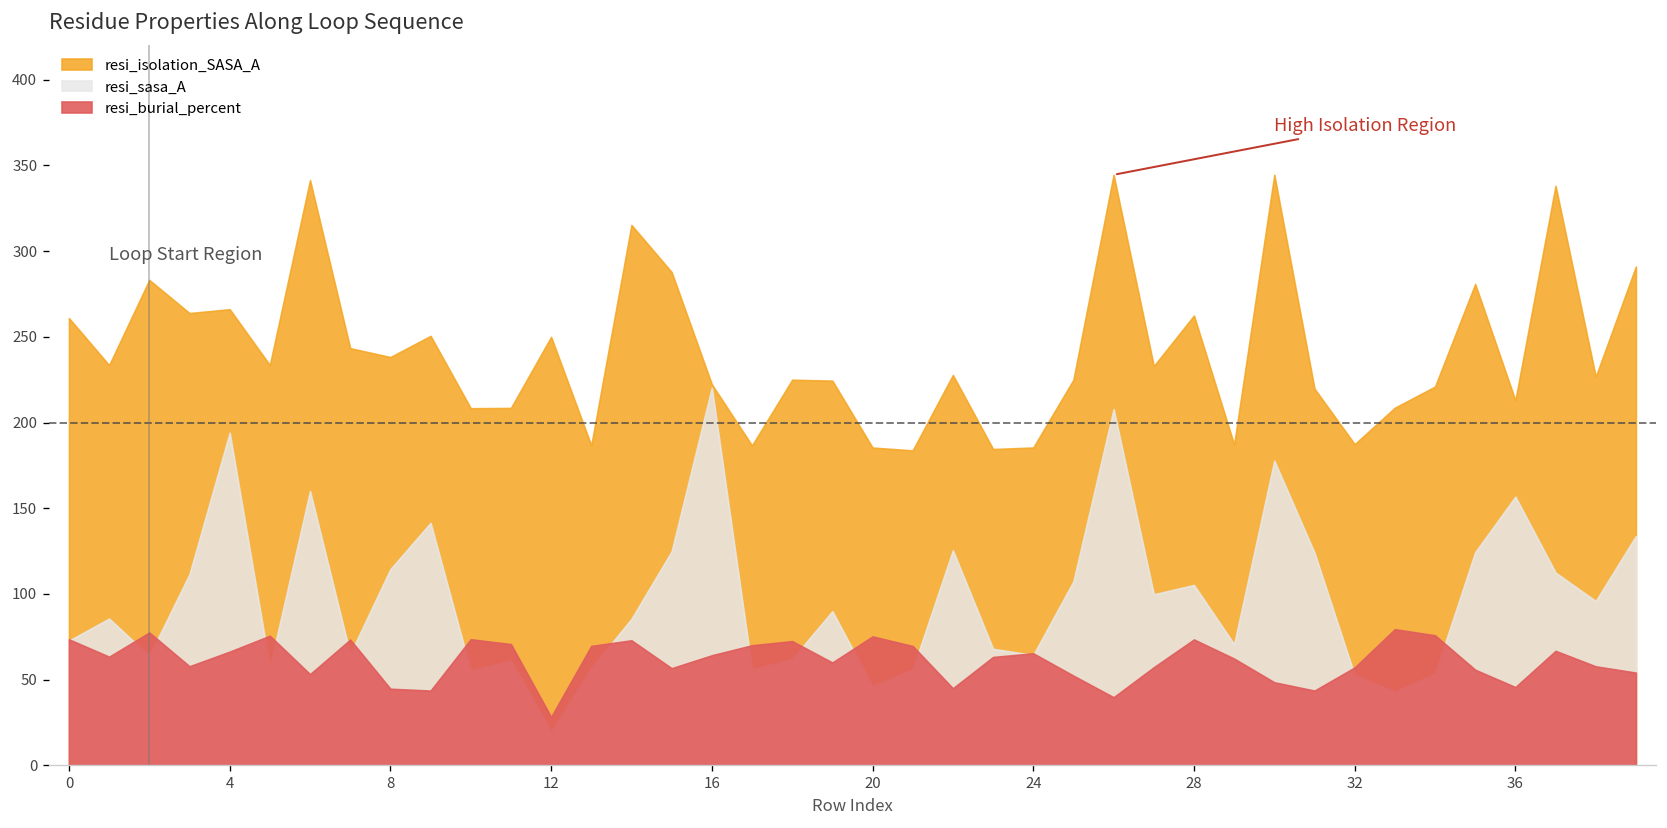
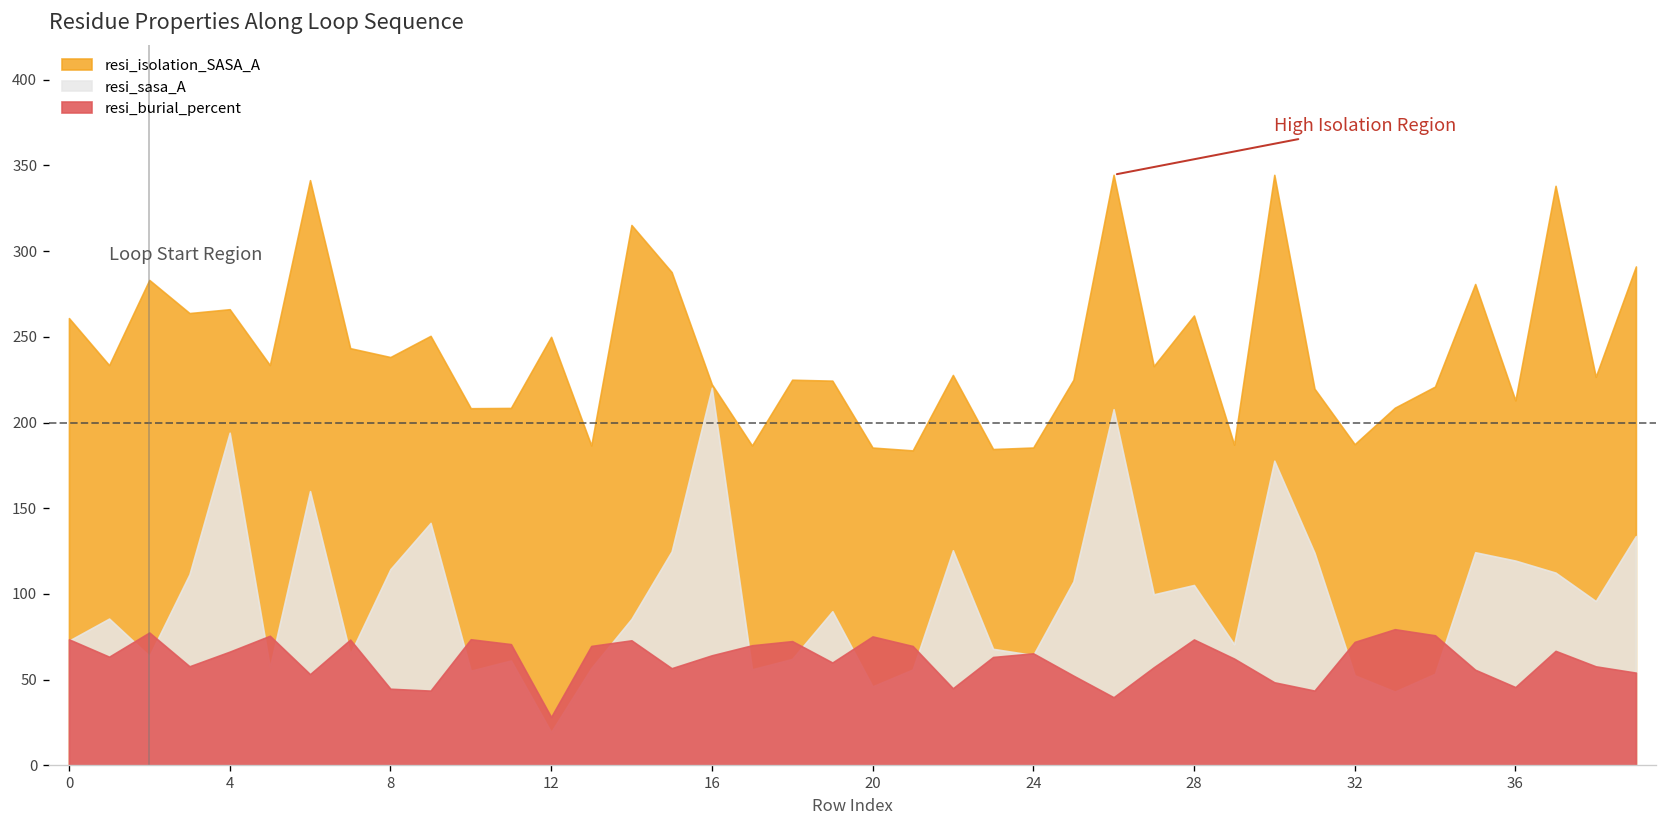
resi_burial_percent, 32: 57 -> 72
resi_sasa_A, 36: 157 -> 119
